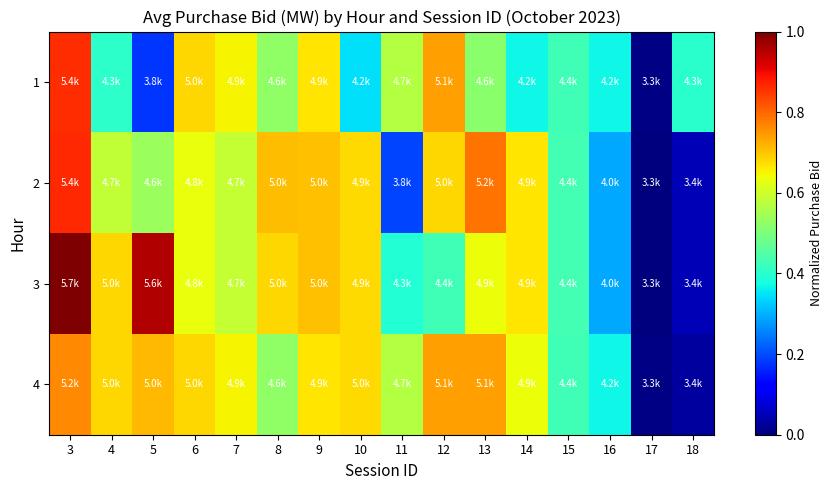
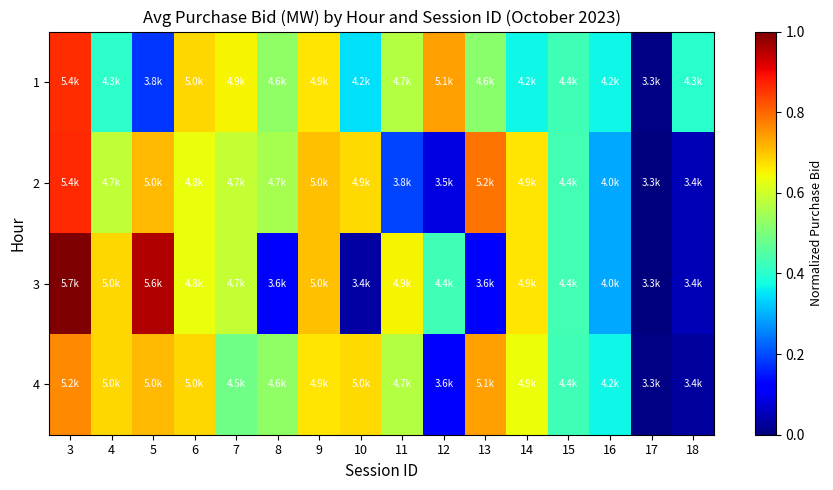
2, 5: 4.6k -> 5.0k
2, 8: 5.0k -> 4.7k
2, 12: 5.0k -> 3.5k
3, 8: 5.0k -> 3.6k
3, 10: 4.9k -> 3.4k
3, 11: 4.3k -> 4.9k
3, 13: 4.9k -> 3.6k
4, 7: 4.9k -> 4.5k
4, 12: 5.1k -> 3.6k
